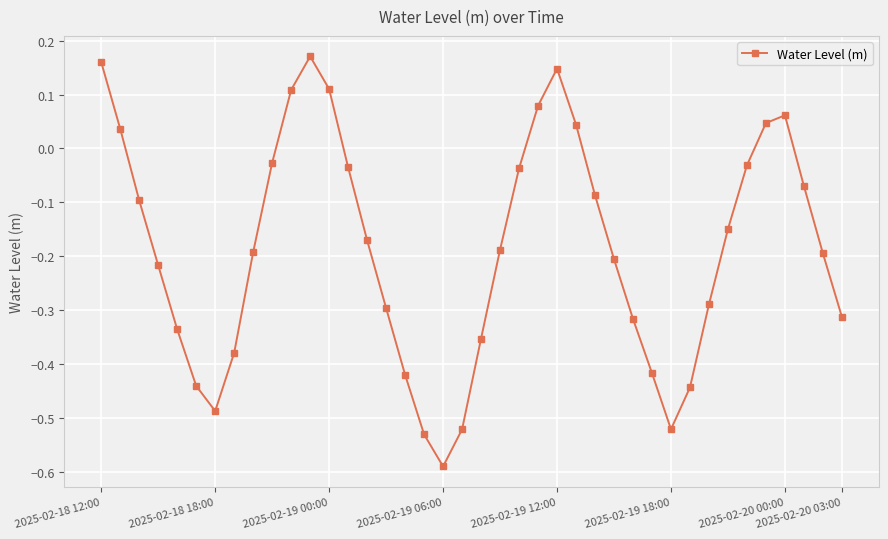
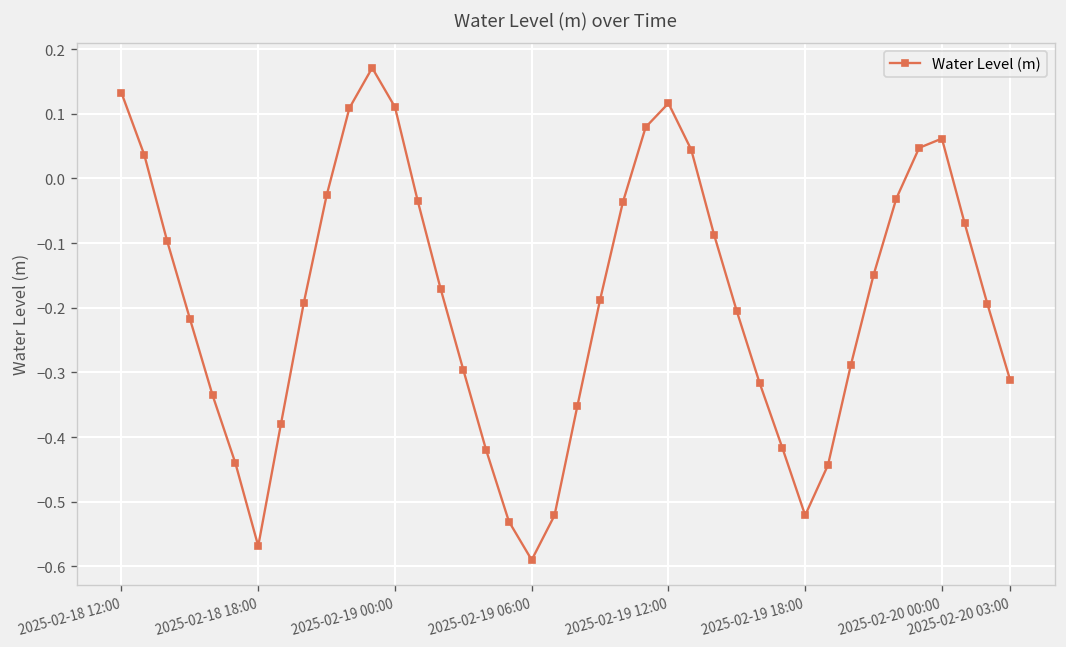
2025-02-18 12:00: 0.16 -> 0.13
2025-02-18 18:00: -0.49 -> -0.57
2025-02-19 12:00: 0.15 -> 0.12
